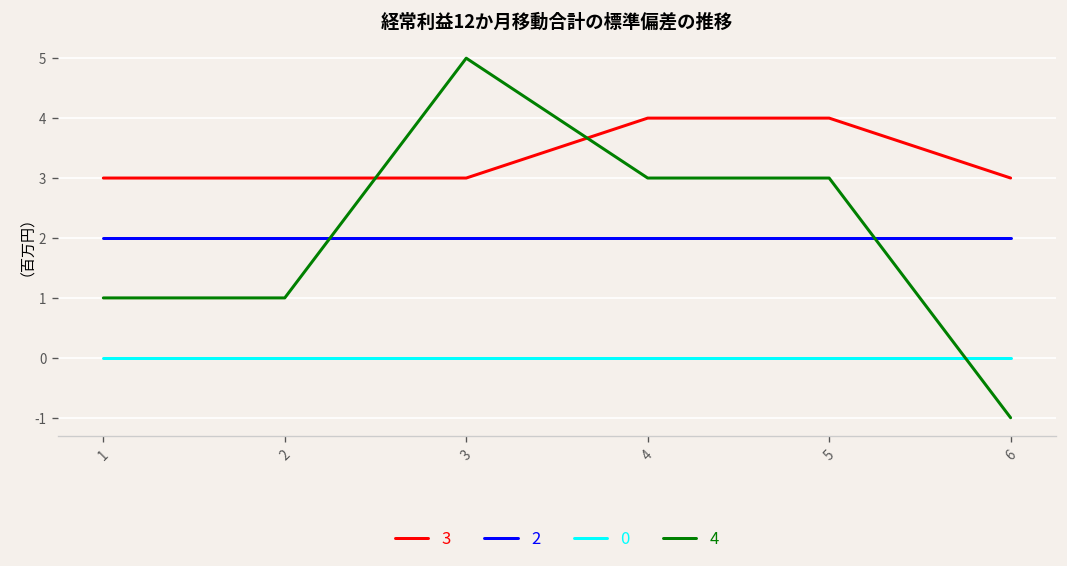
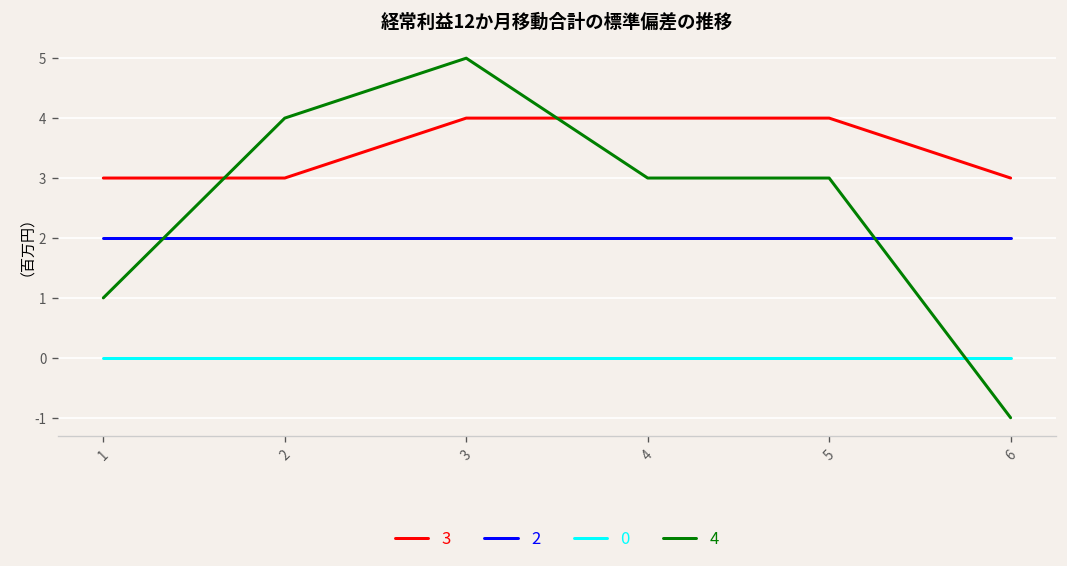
4, 2: 1 -> 4
3, 3: 3 -> 4
